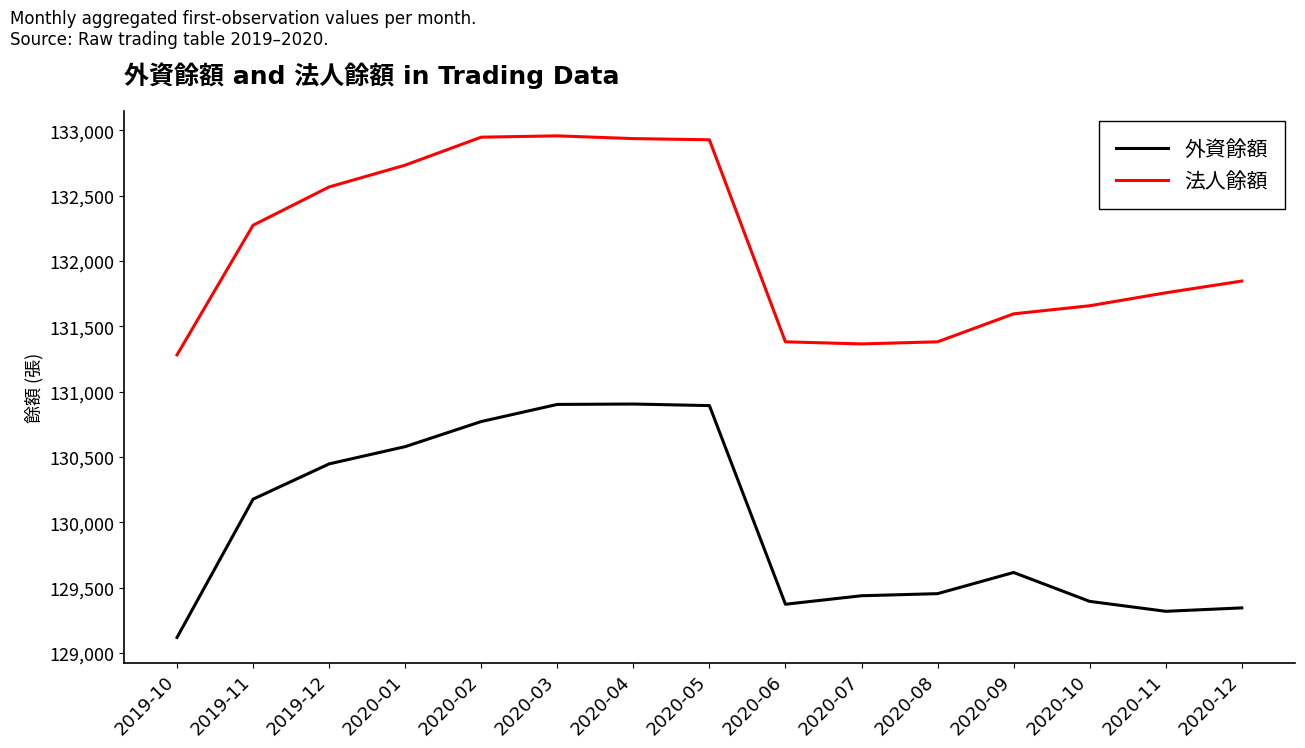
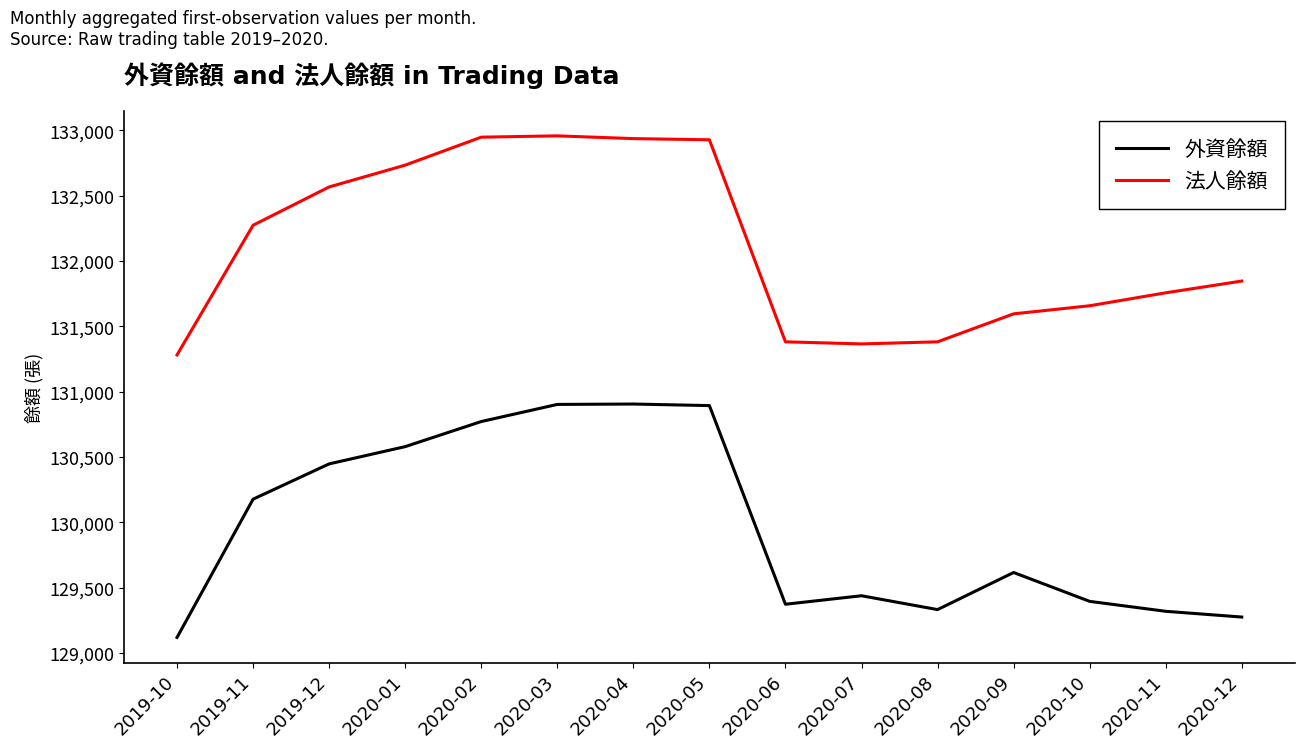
外資餘額, 2020-08: 129,460 -> 129,330
外資餘額, 2020-12: 129,350 -> 129,280
